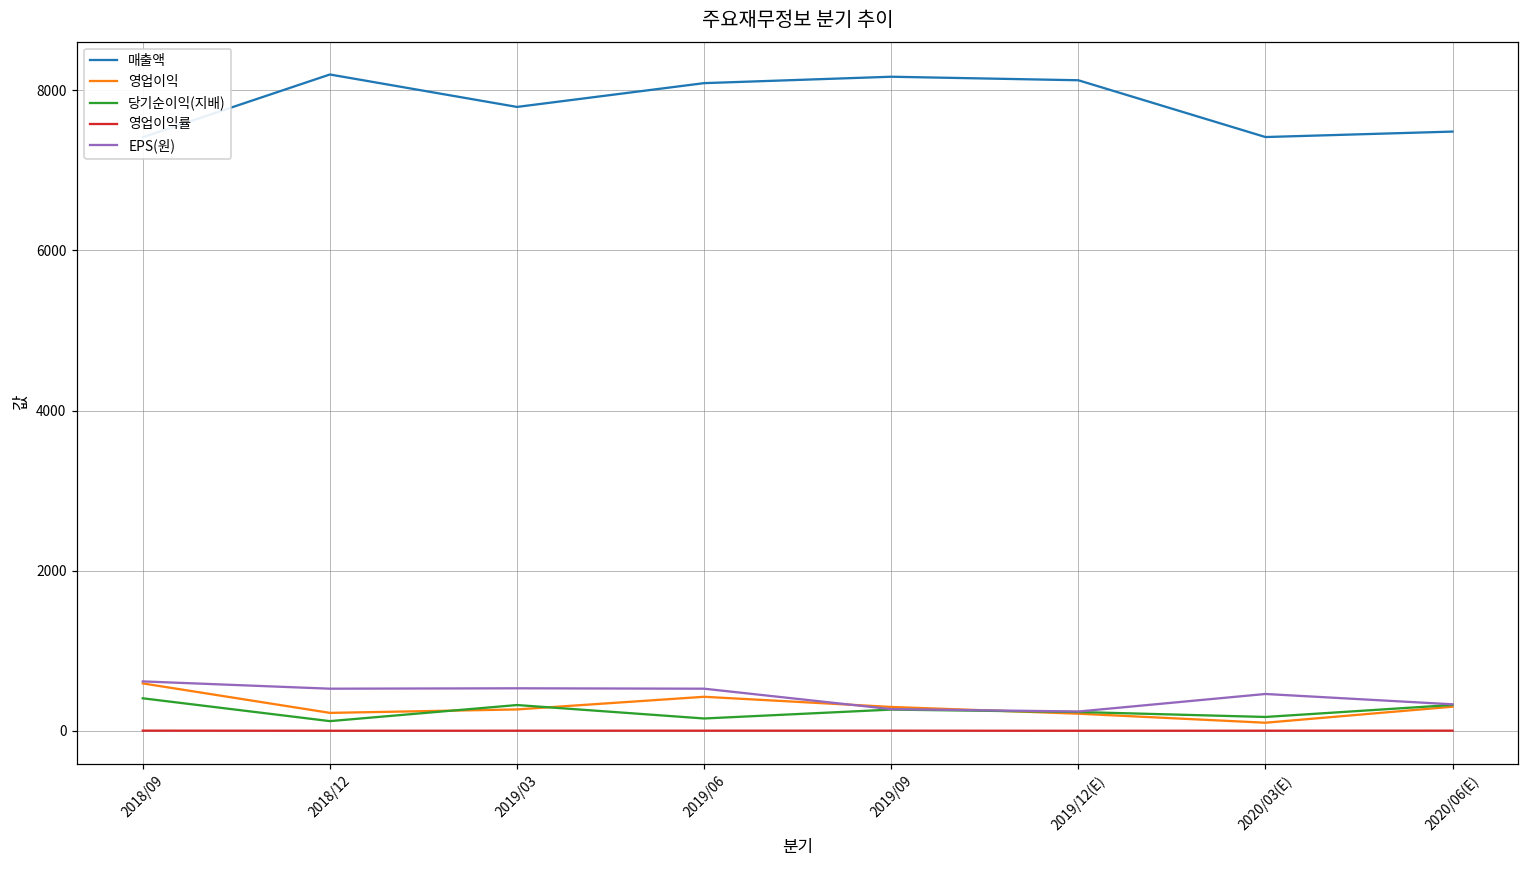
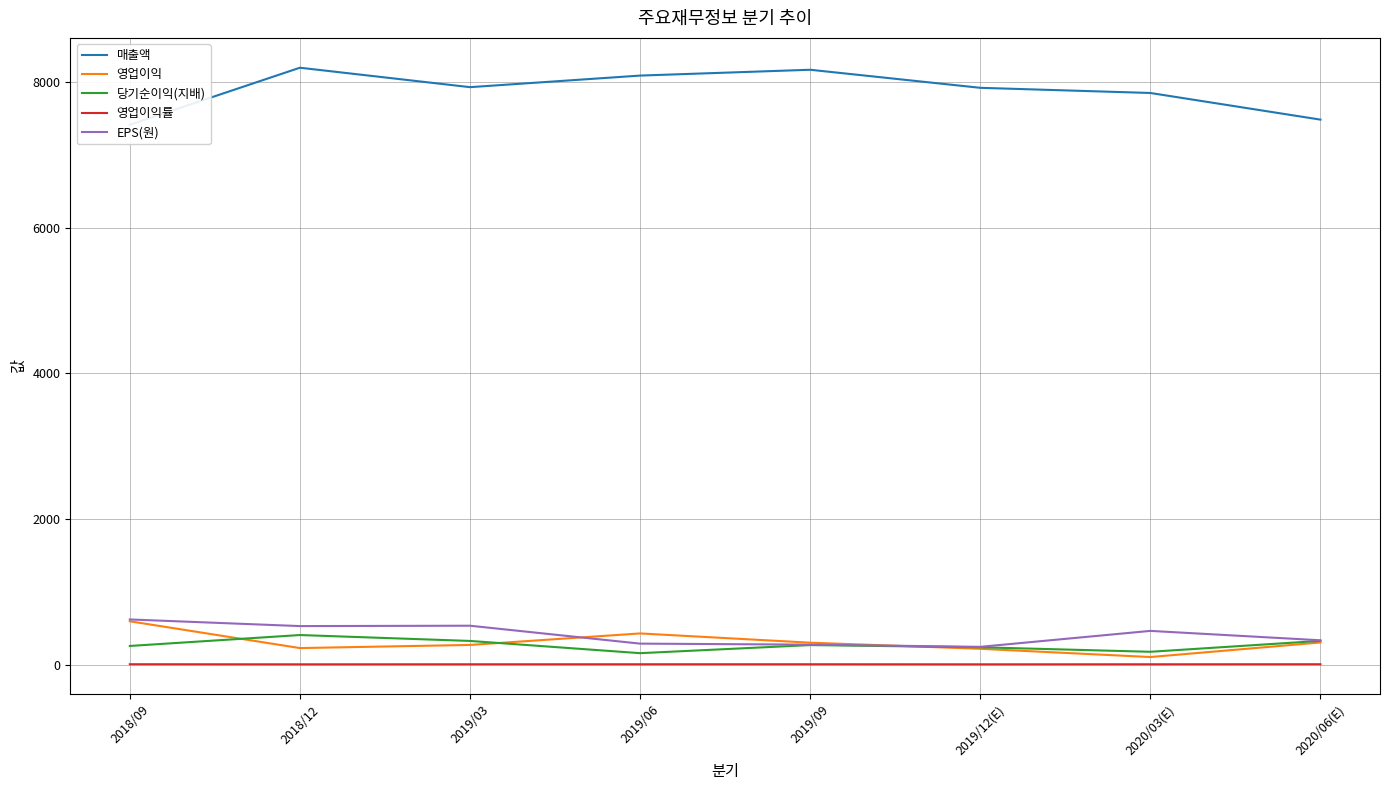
당기순이익(지배), 2018/09: 400 -> 300
당기순이익(지배), 2018/12: 100 -> 400
매출액, 2019/03: 7800 -> 7900
EPS(원), 2019/06: 500 -> 300
매출액, 2019/12(E): 8100 -> 7900
매출액, 2020/03(E): 7400 -> 7900
